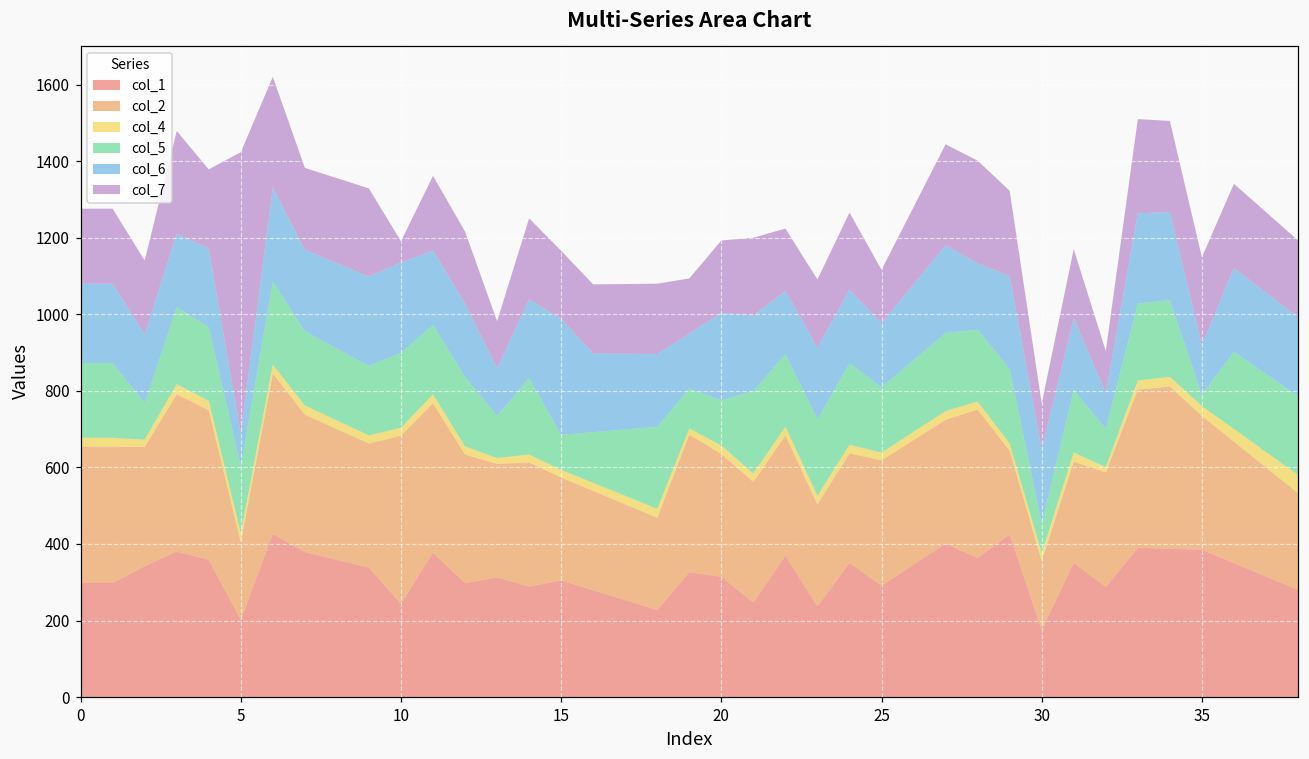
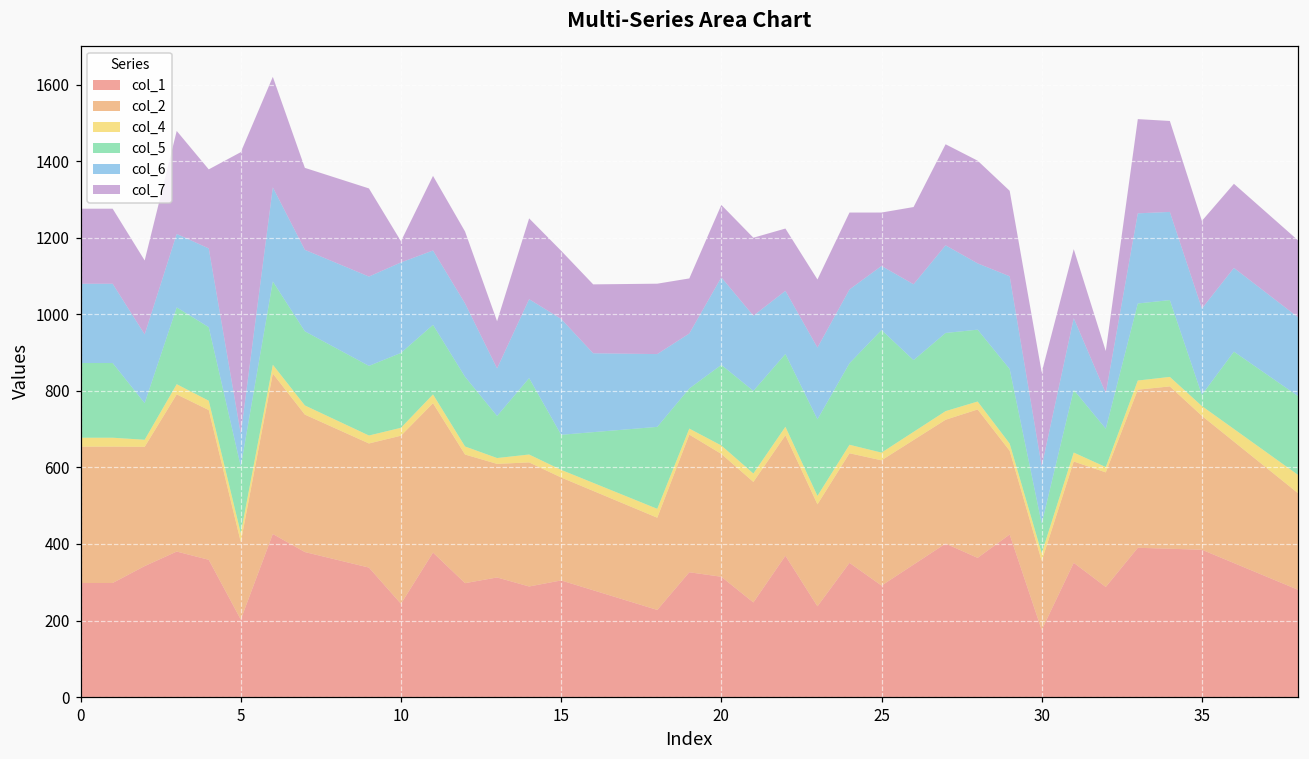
col_5, 20: 120 -> 210
col_5, 25: 170 -> 320
col_6, 30: 190 -> 150
col_7, 30: 120 -> 250
col_6, 35: 130 -> 230
